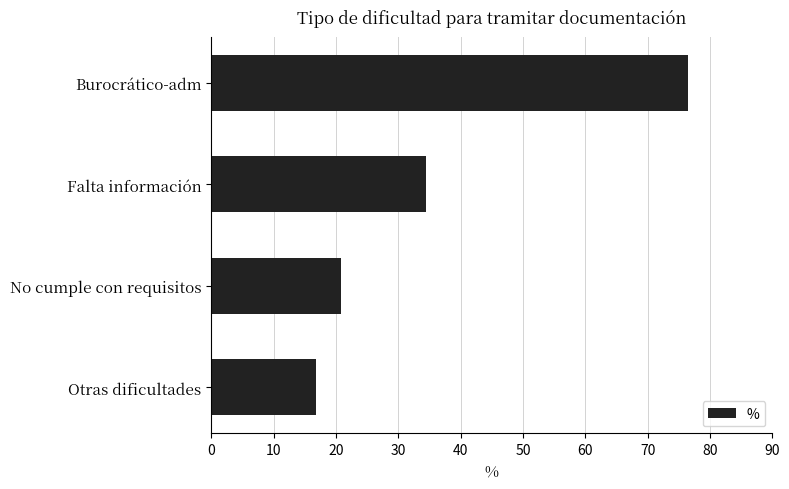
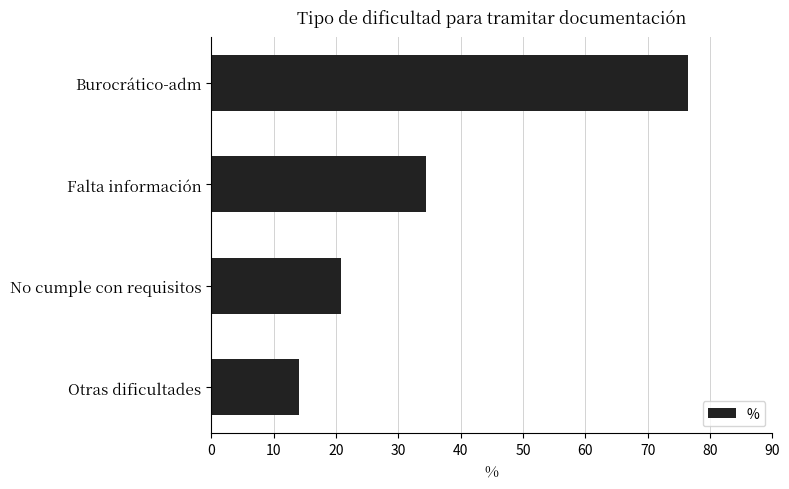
Otras dificultades: 17 -> 14
